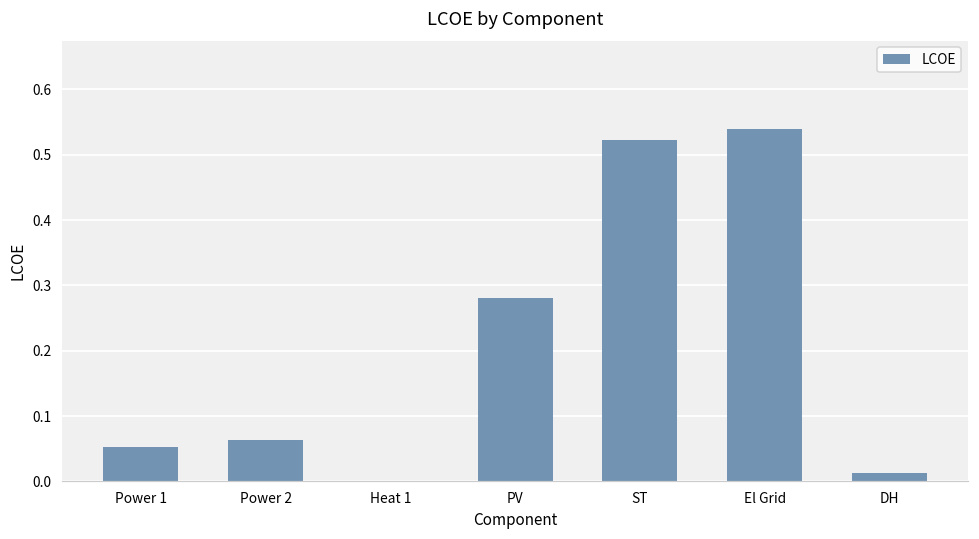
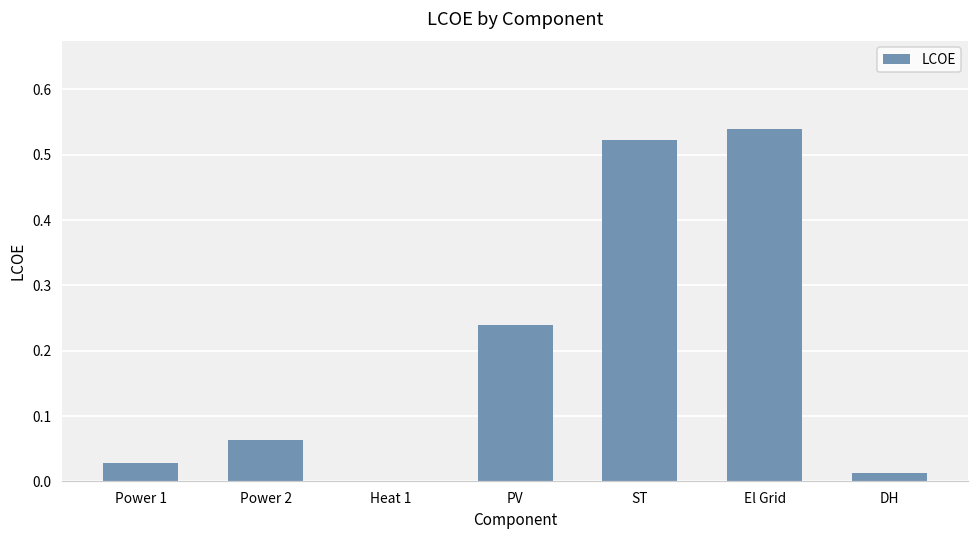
Power 1: 0.05 -> 0.03
PV: 0.28 -> 0.24
